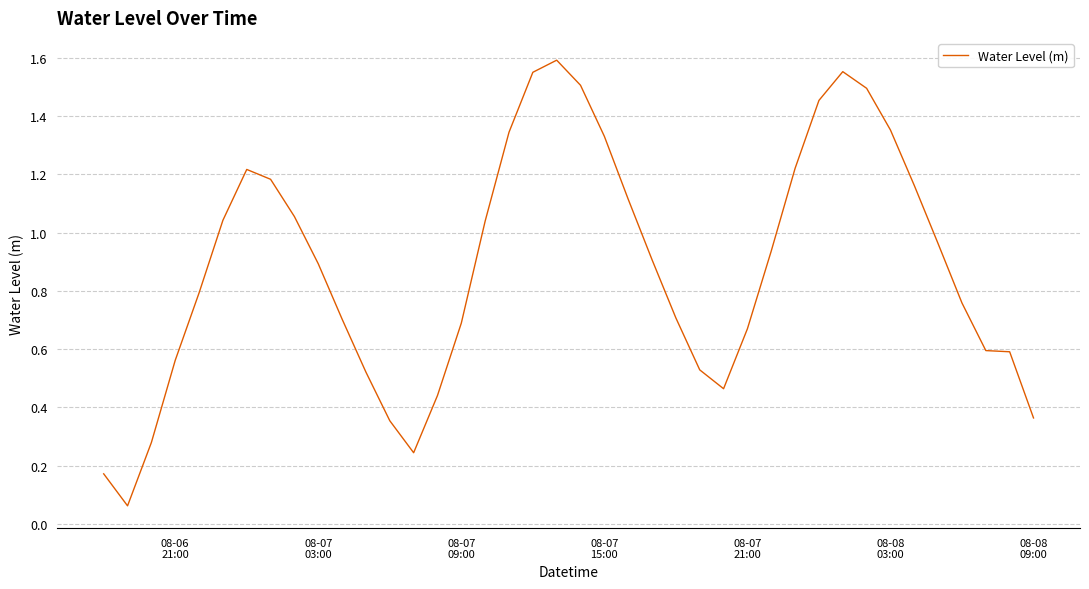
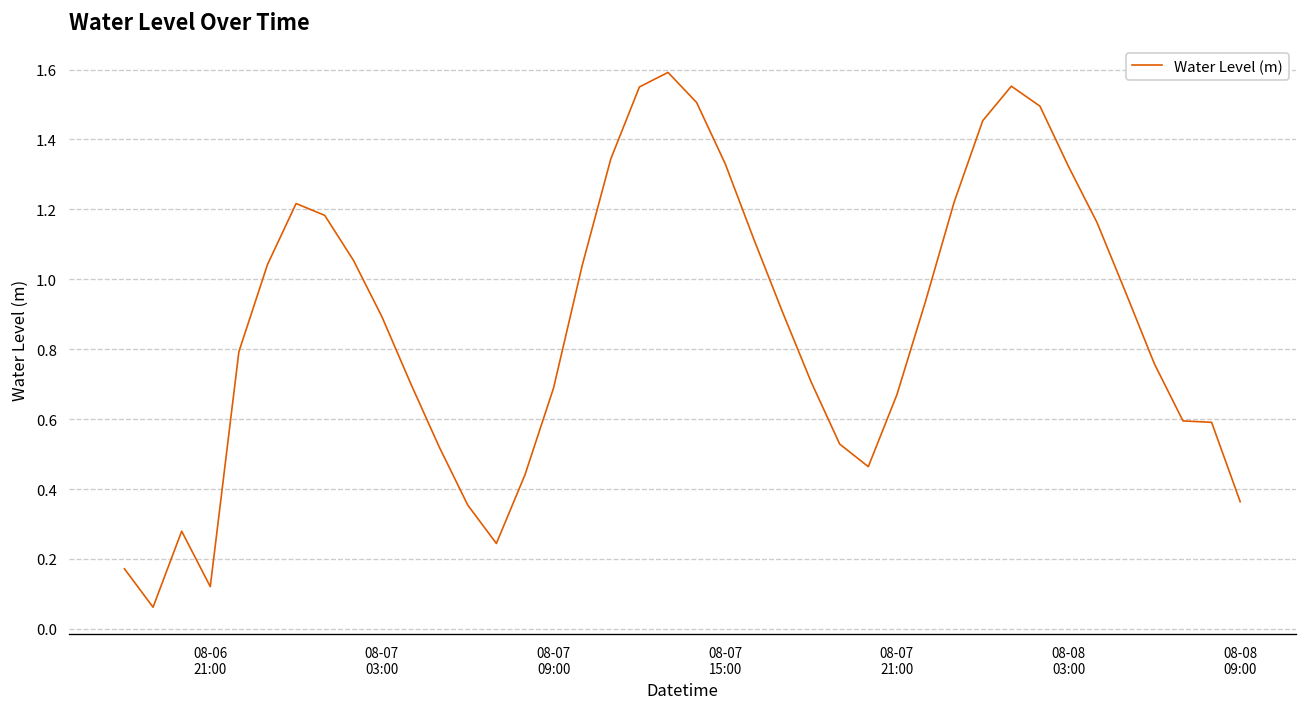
08-06 21:00: 0.56 -> 0.12
08-08 03:00: 1.35 -> 1.32
